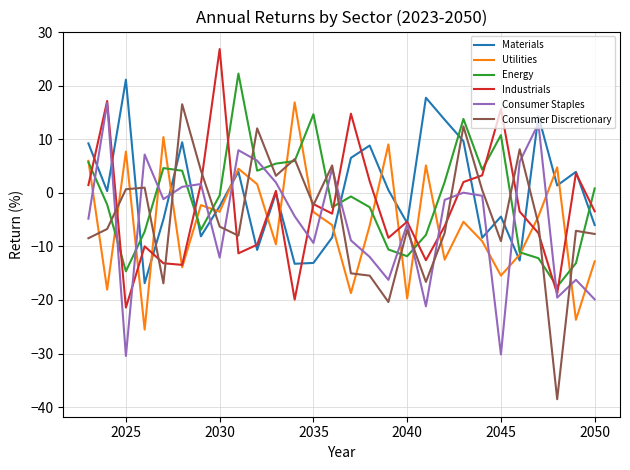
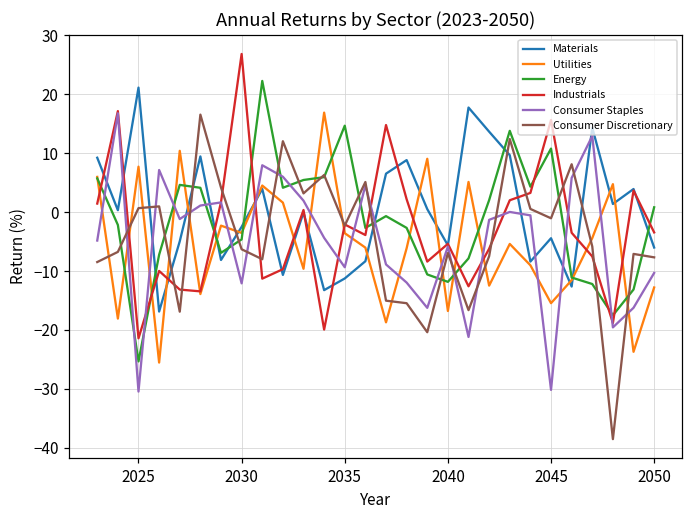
Energy, 2025: -15 -> -25
Energy, 2030: 0 -> -5
Materials, 2035: -13 -> -11
Utilities, 2040: -20 -> -17
Consumer Discretionary, 2045: -9 -> -1
Consumer Staples, 2050: -20 -> -10
